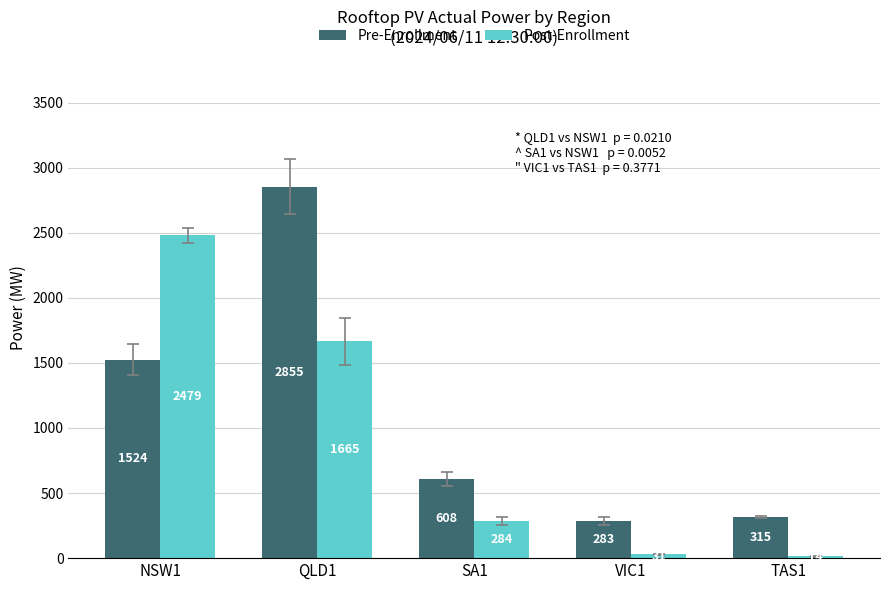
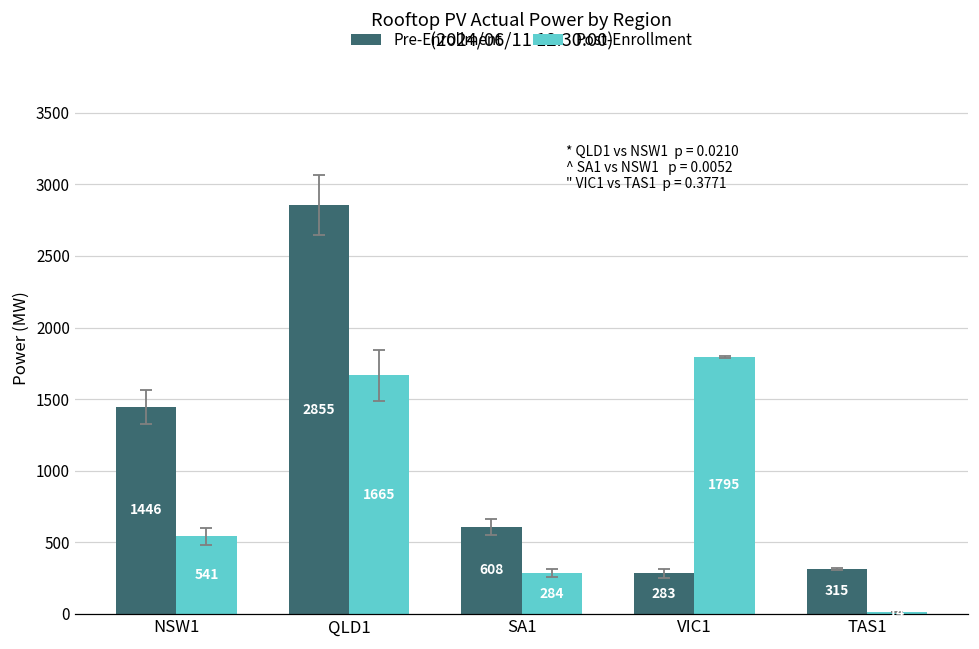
Pre-Enrollment, NSW1: 1524 -> 1446
Post-Enrollment, NSW1: 2479 -> 541
Post-Enrollment, VIC1: 30 -> 1800
